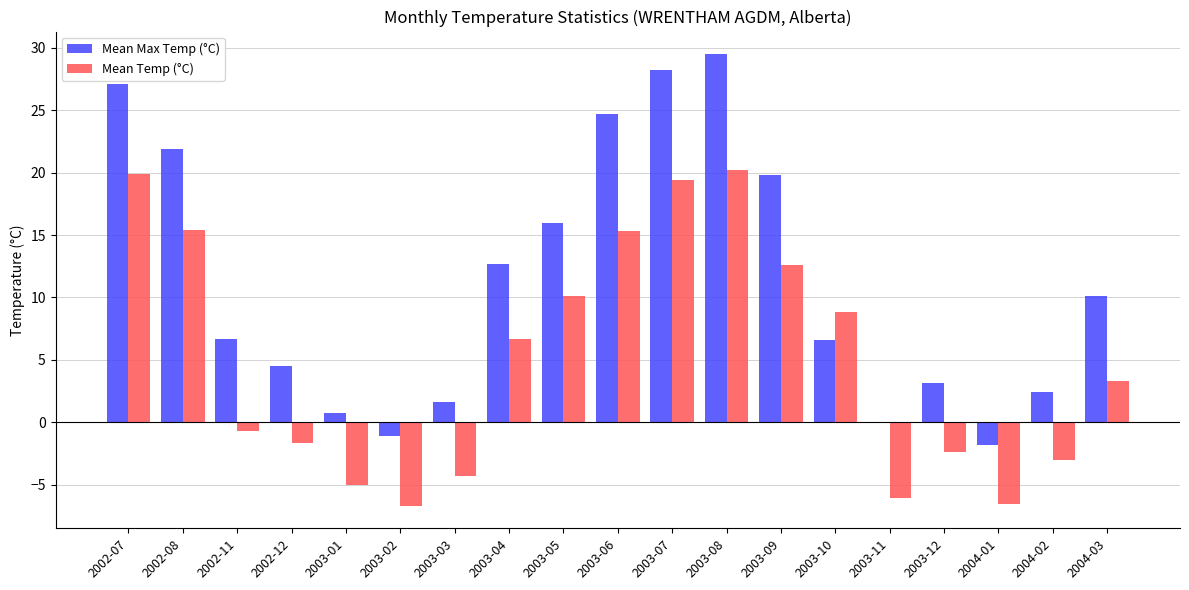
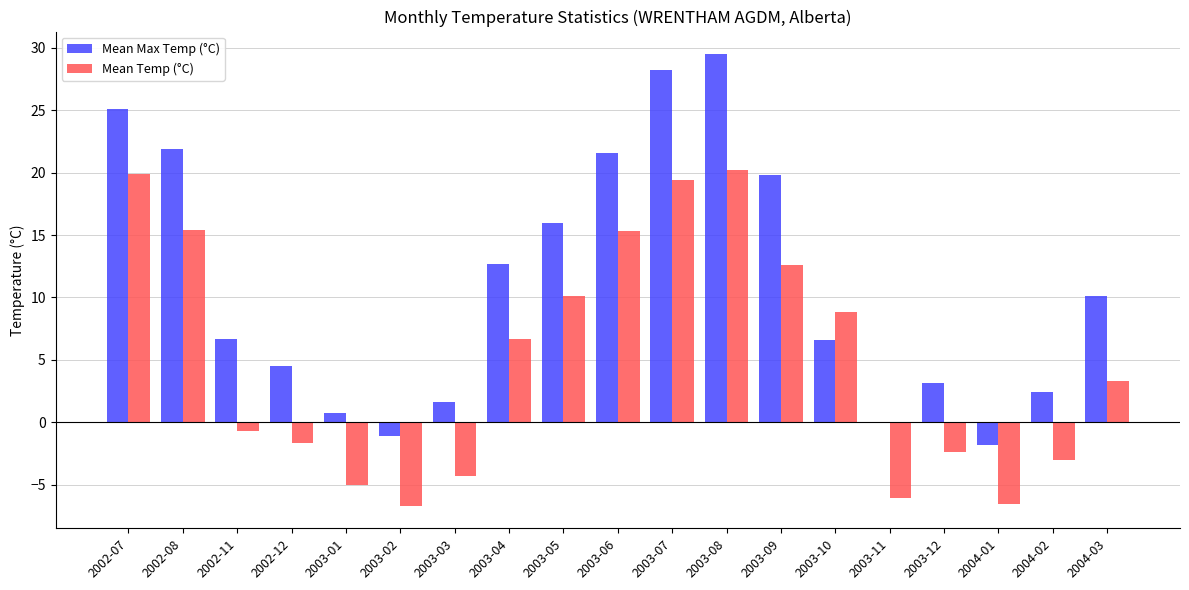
Mean Max Temp (°C), 2002-07: 27.1 -> 25.1
Mean Max Temp (°C), 2003-06: 24.7 -> 21.6
